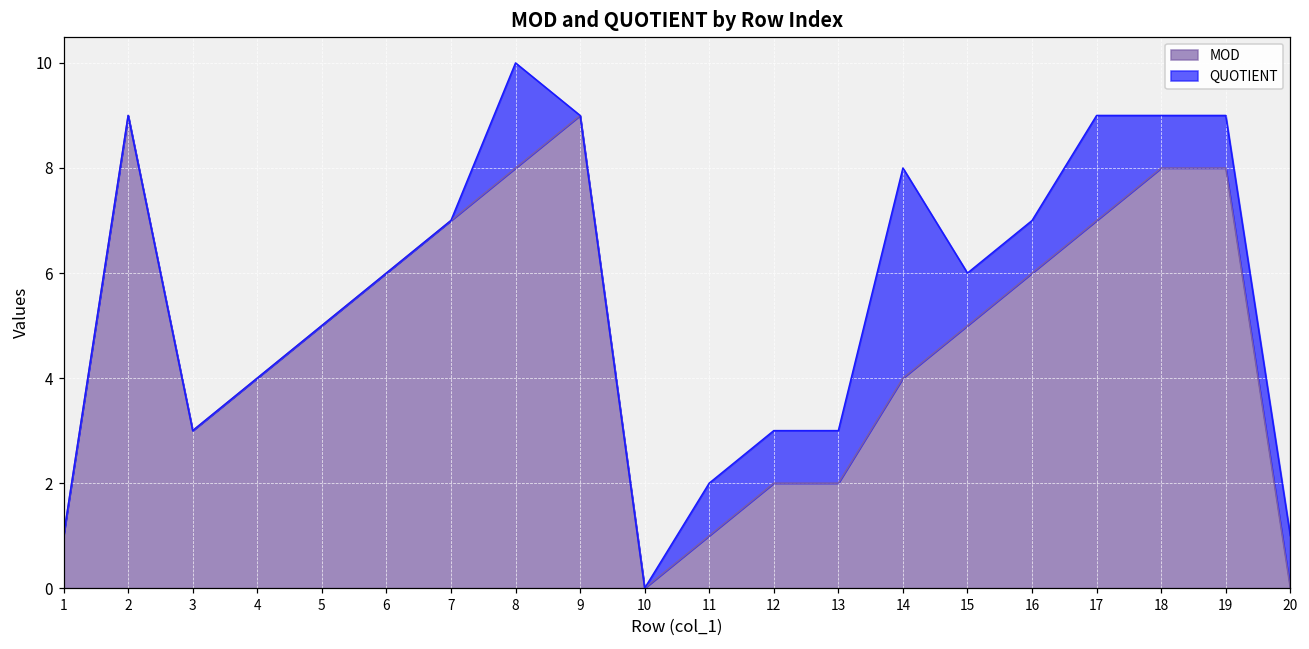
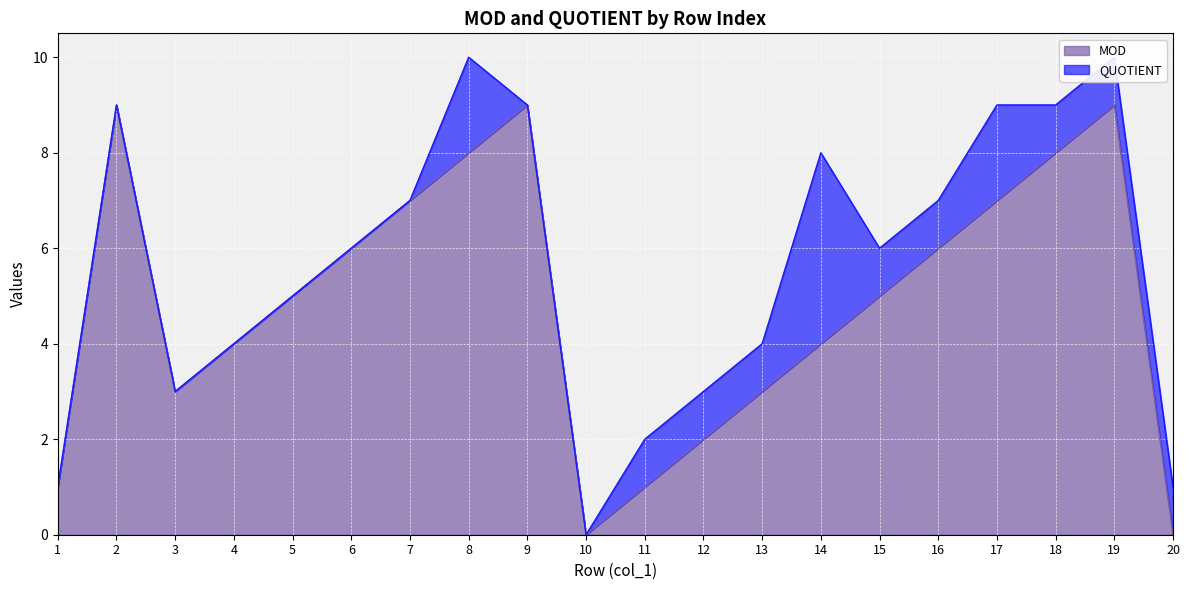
MOD, 13: 2 -> 3
MOD, 19: 8 -> 9
